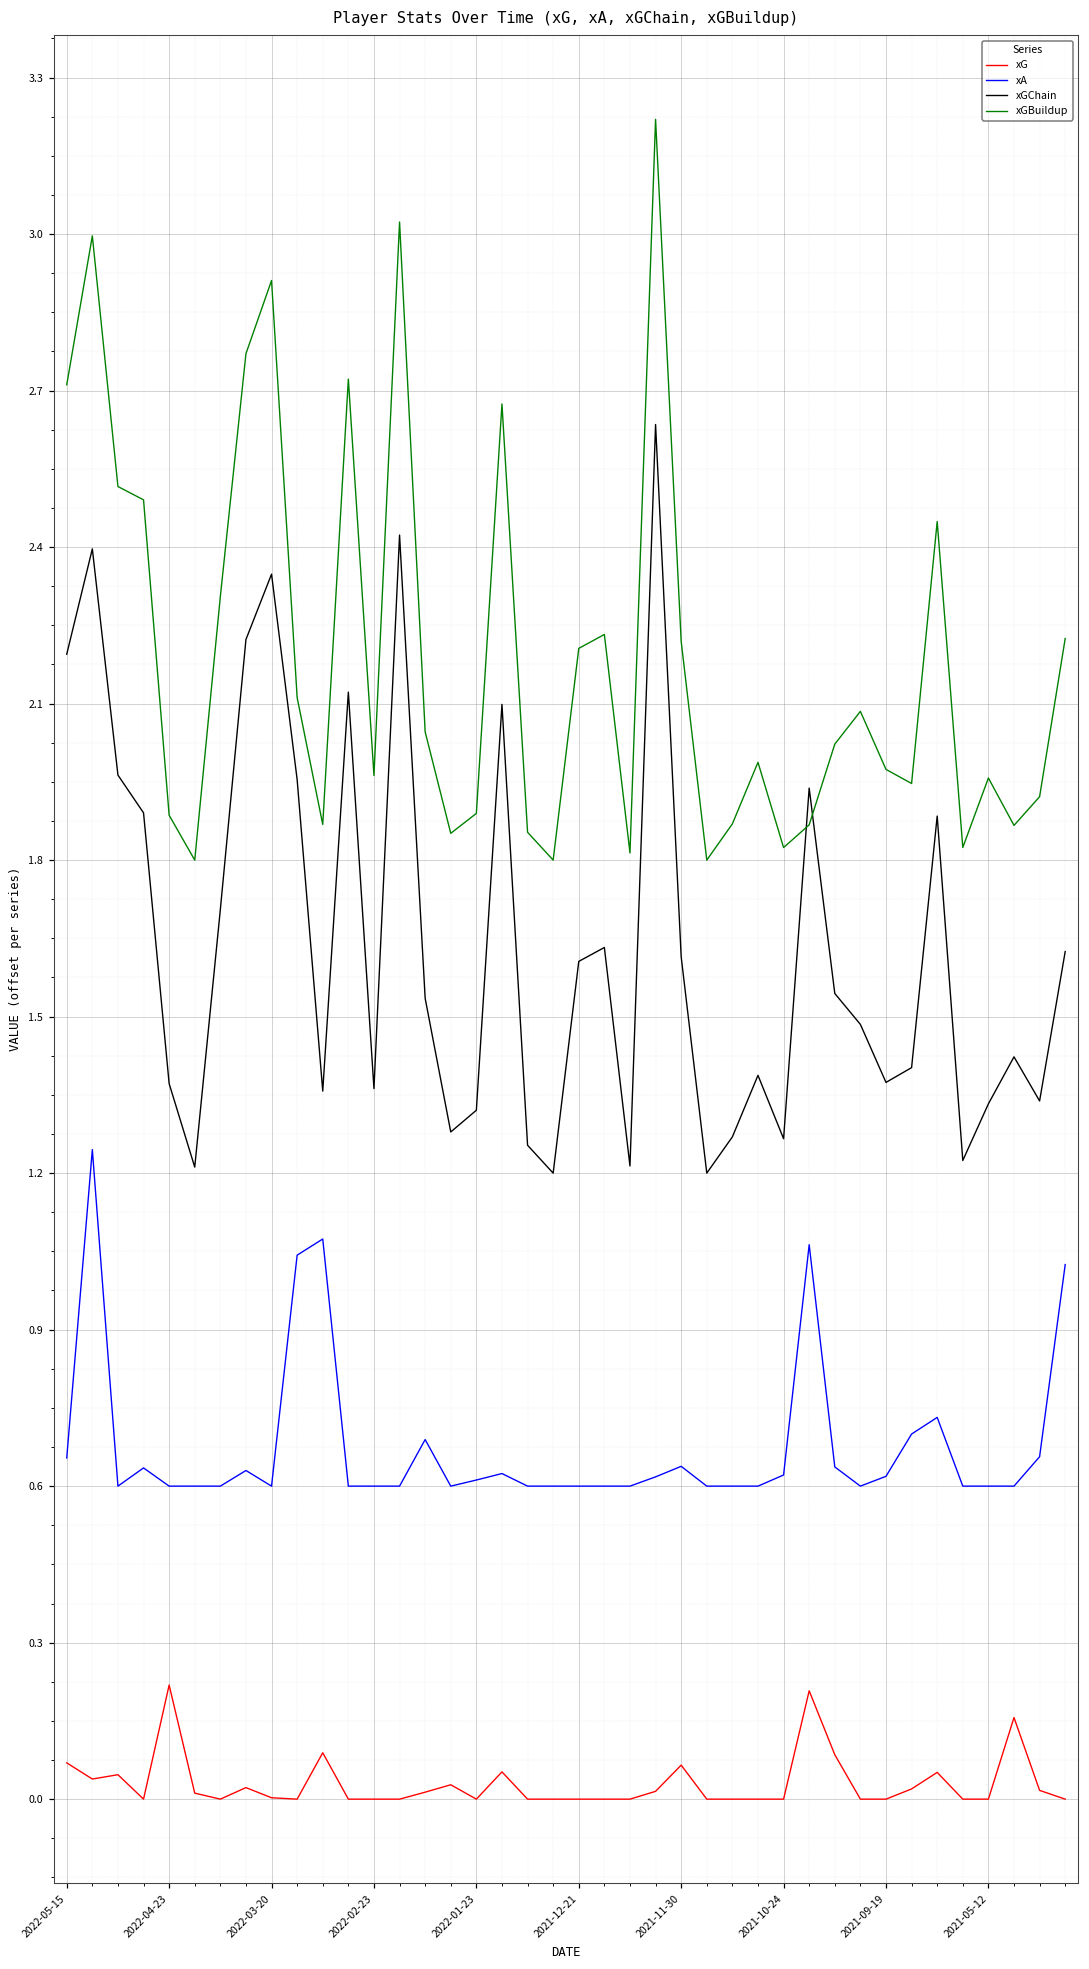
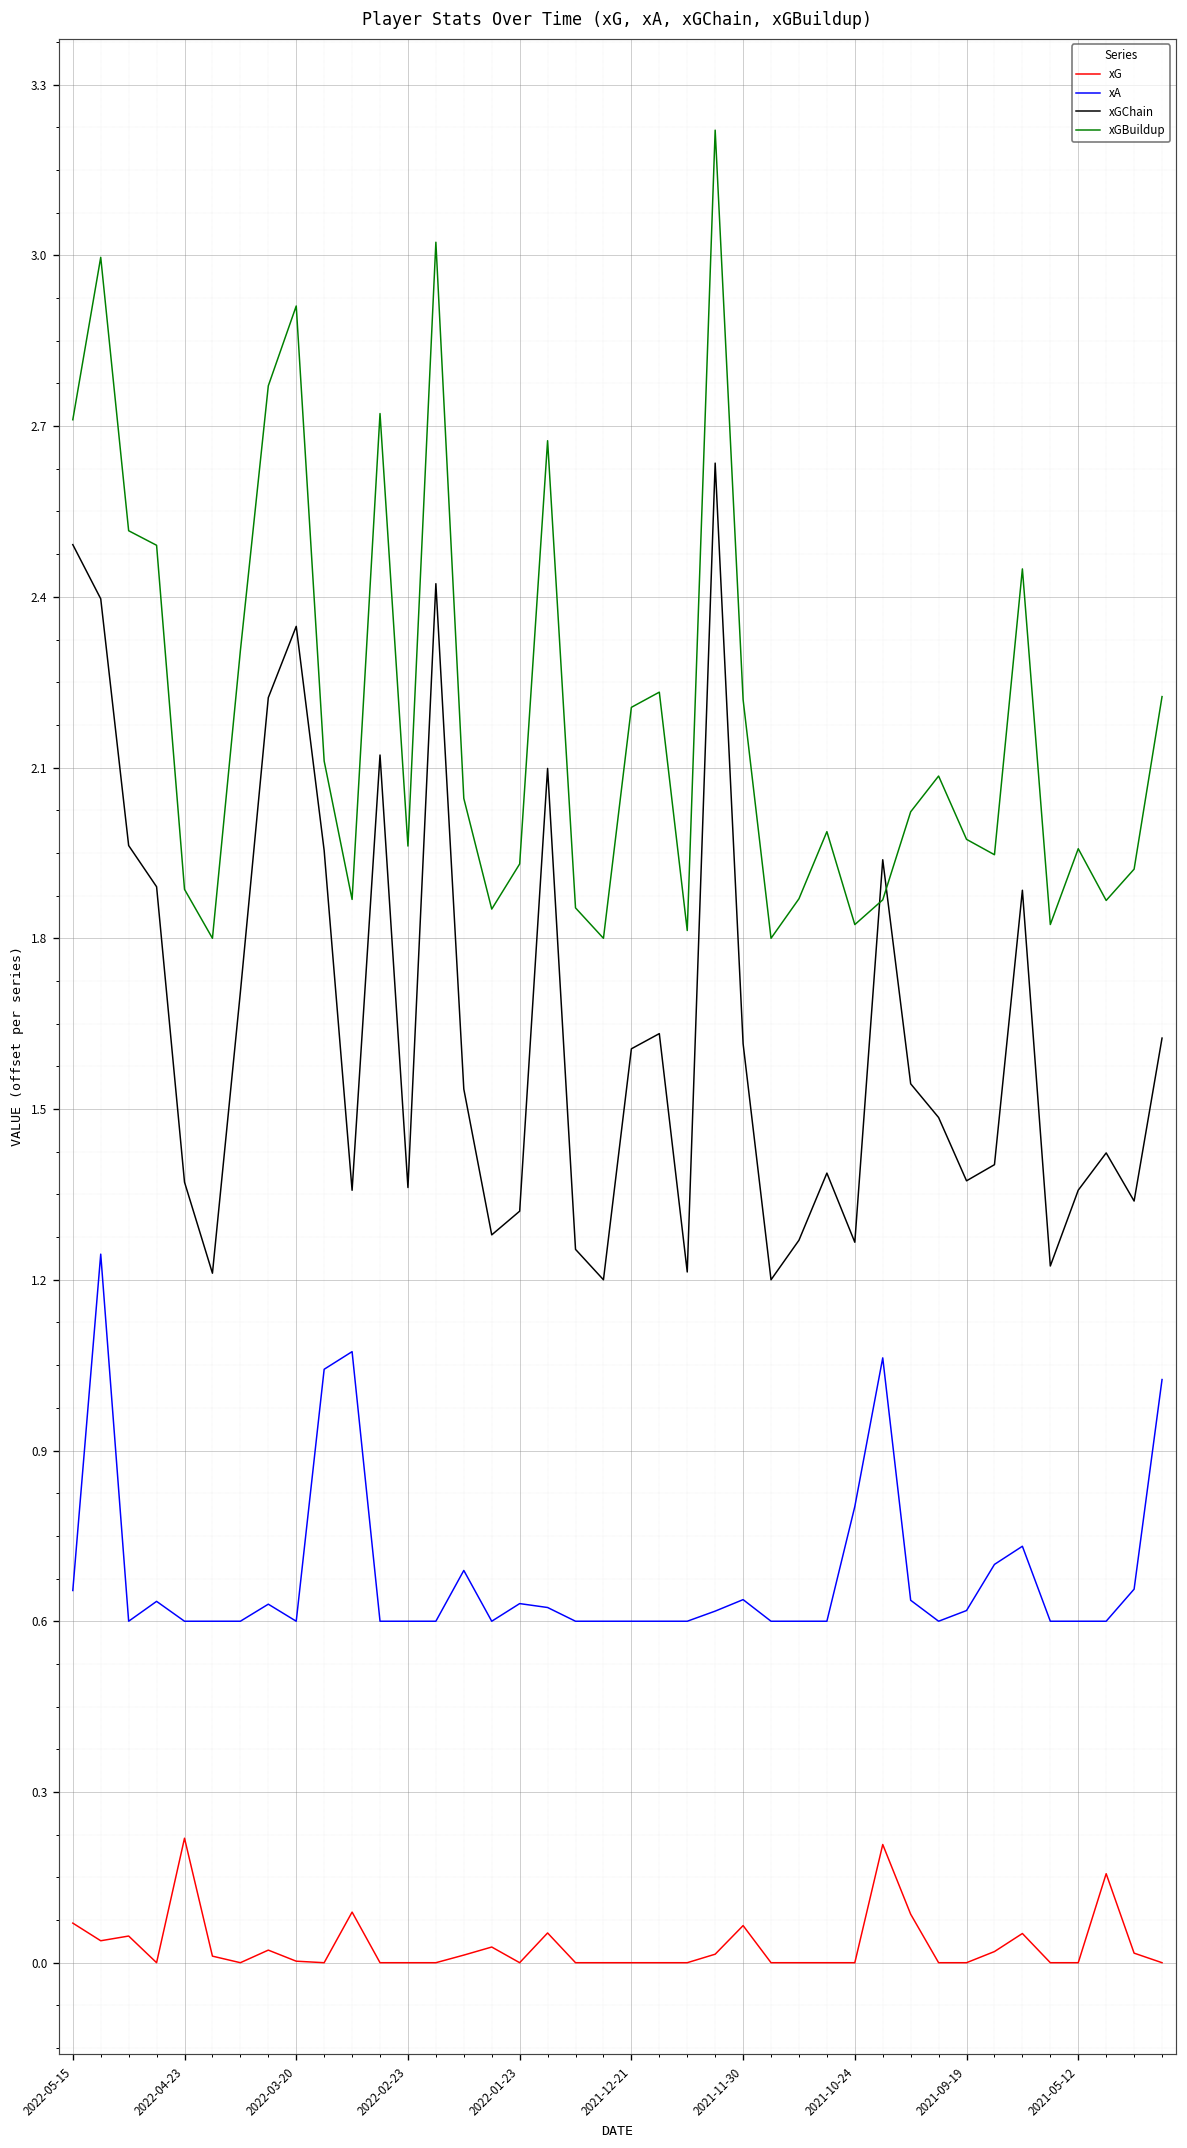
xGChain, 2022-05-15: 2.19 -> 2.49
xA, 2022-01-23: 0.61 -> 0.63
xGBuildup, 2022-01-23: 1.89 -> 1.93
xA, 2021-10-24: 0.62 -> 0.80
xGChain, 2021-05-12: 1.33 -> 1.36
